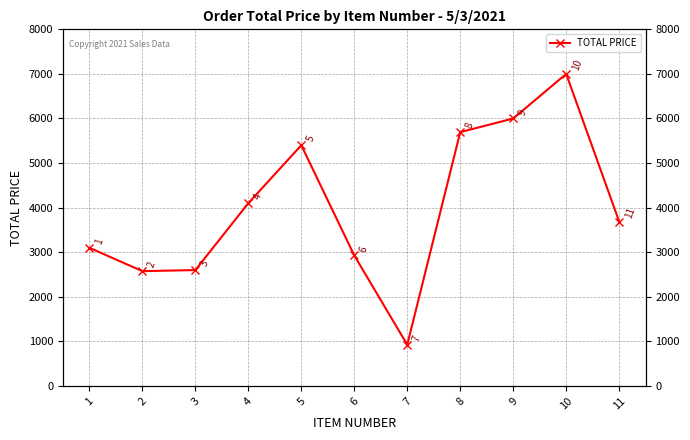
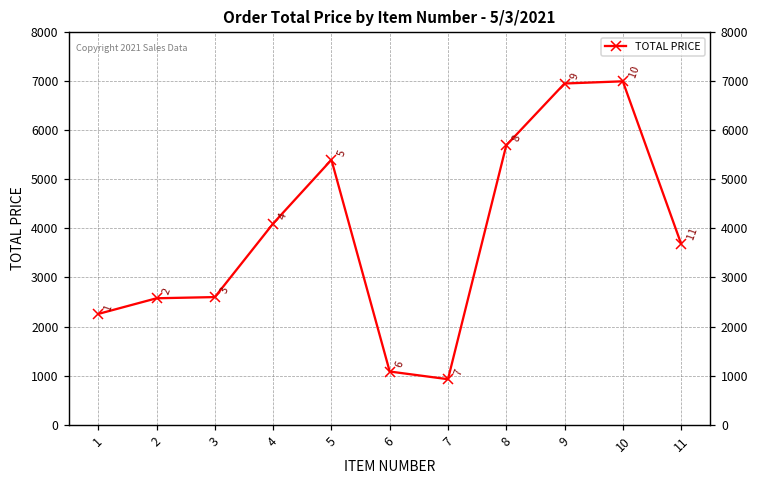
1: 3100 -> 2300
6: 2900 -> 1100
9: 6000 -> 7000
